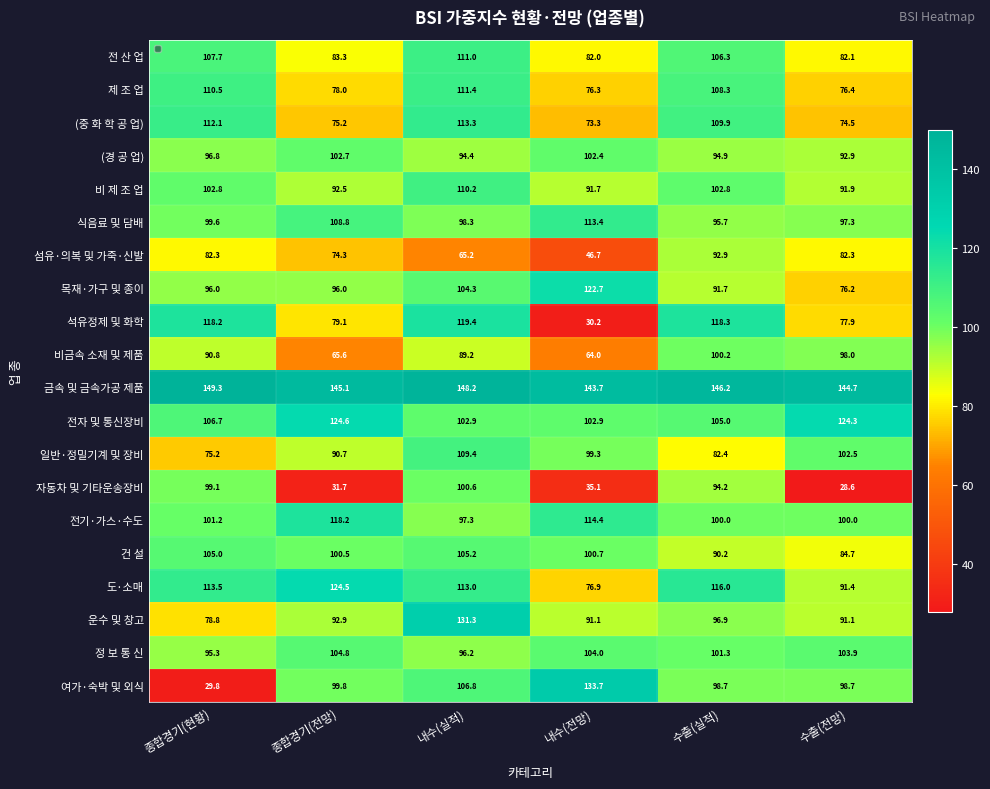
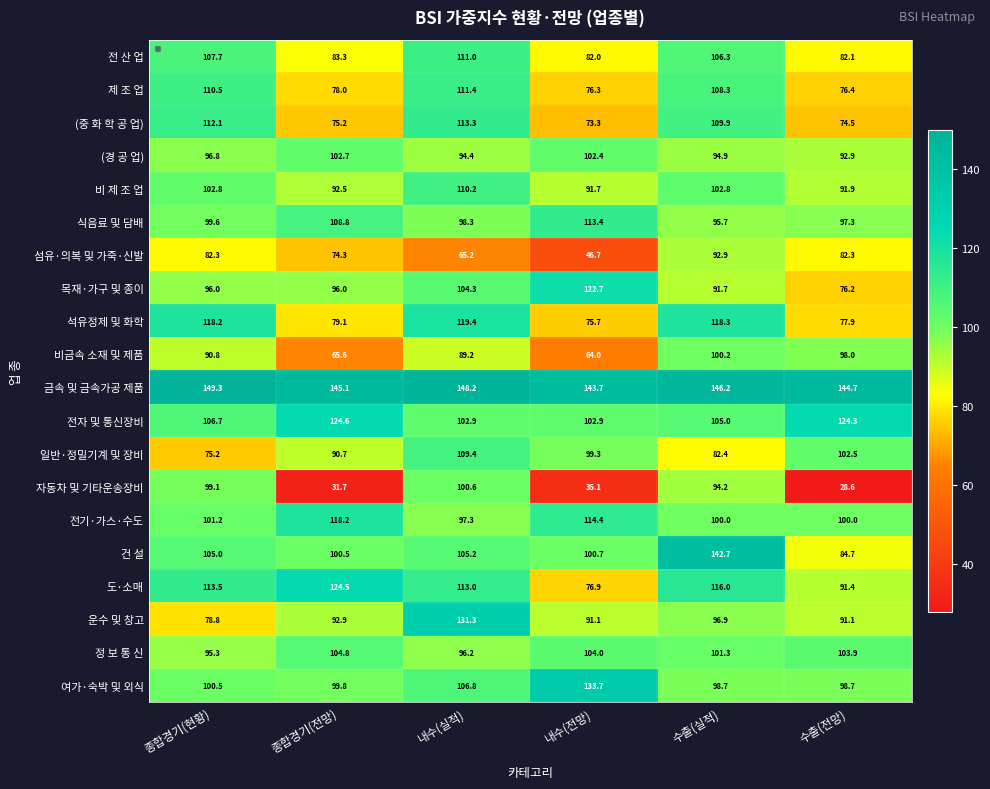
석유정제 및 화학, 내수(전망): 30.2 -> 75.7
건 설, 수출(실적): 90.2 -> 142.7
여가·숙박 및 외식, 종합경기(현황): 29.8 -> 100.5
